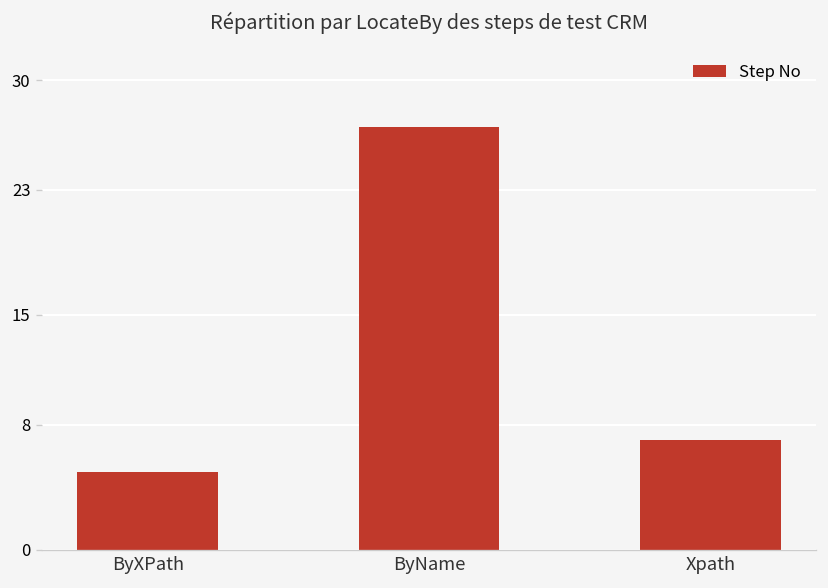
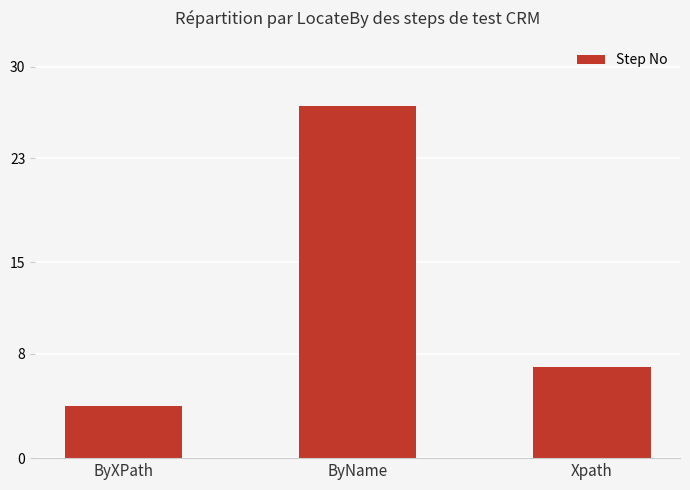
ByXPath: 5 -> 4
